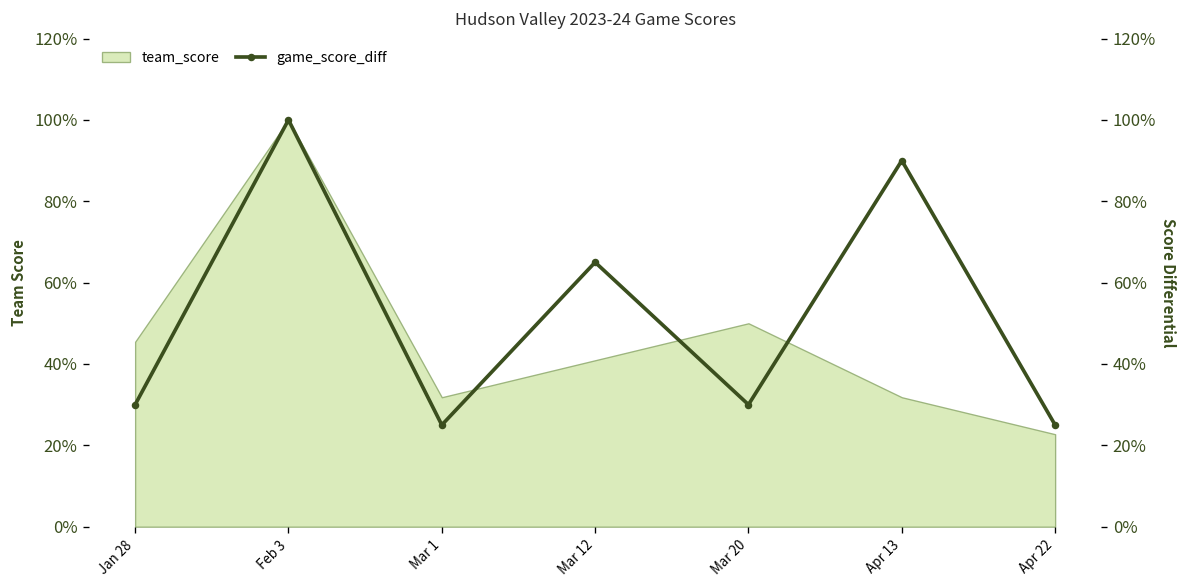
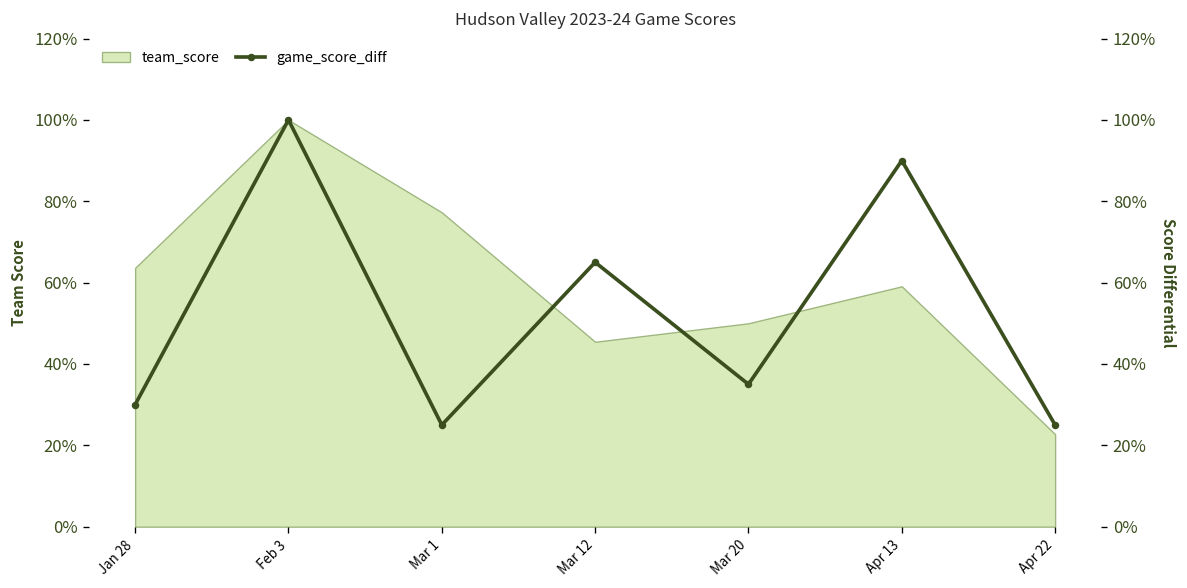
team_score, Jan 28: 45% -> 64%
team_score, Mar 1: 32% -> 77%
team_score, Mar 12: 41% -> 45%
team_score, Apr 13: 32% -> 59%
game_score_diff, Mar 20: 30% -> 35%
